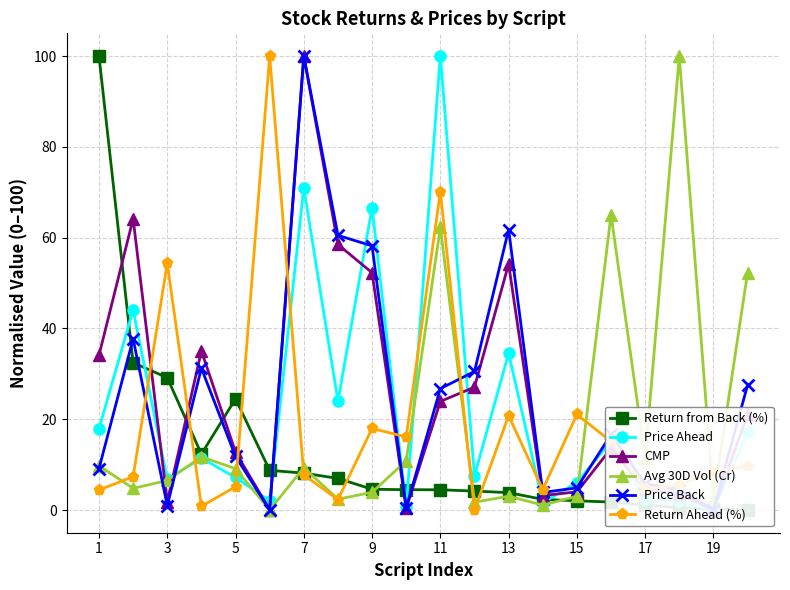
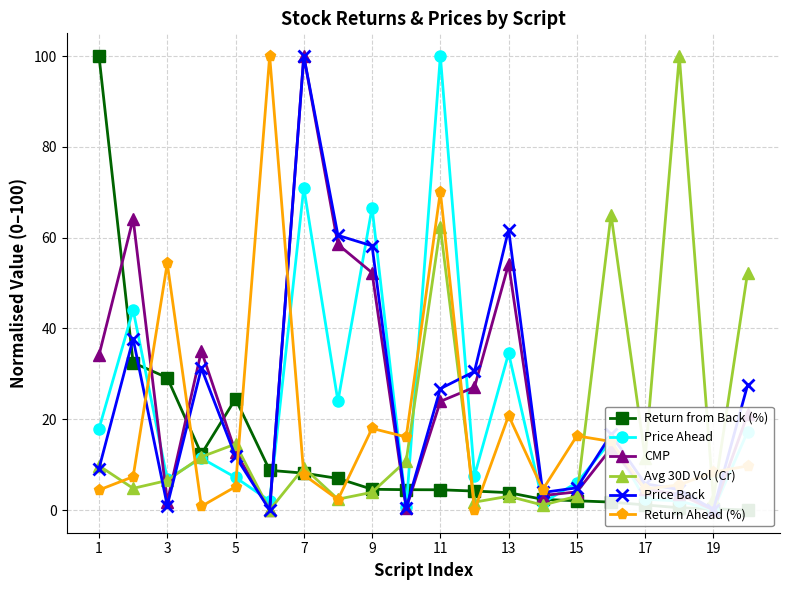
Avg 30D Vol (Cr), 5: 9 -> 15
Return Ahead (%), 15: 21 -> 16
